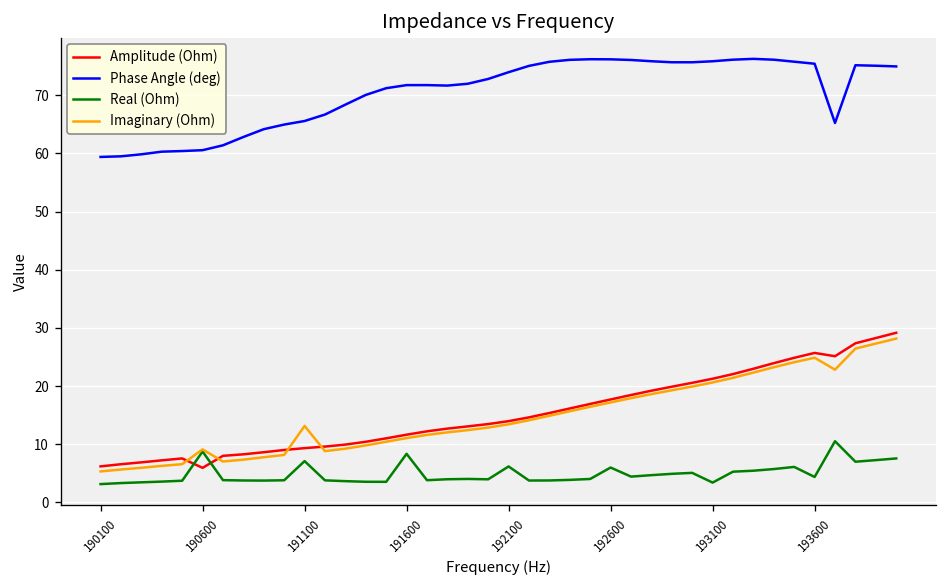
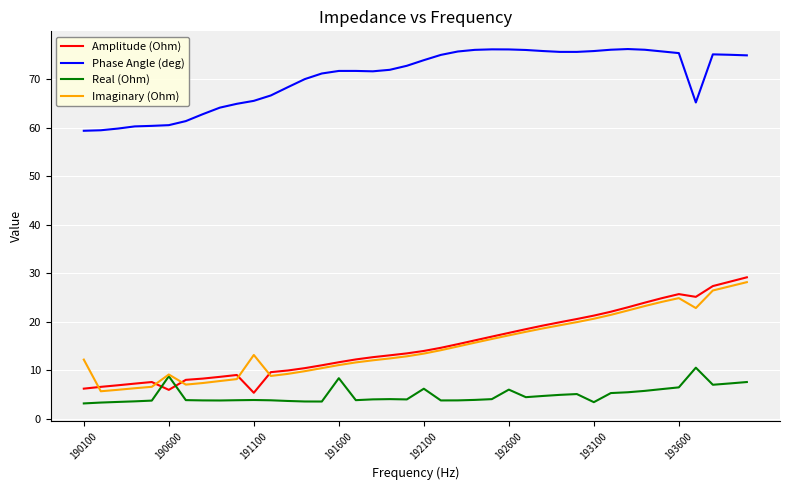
Imaginary (Ohm), 190100: 5 -> 12
Amplitude (Ohm), 191100: 9 -> 5
Real (Ohm), 191100: 7 -> 4
Real (Ohm), 193600: 4 -> 6
